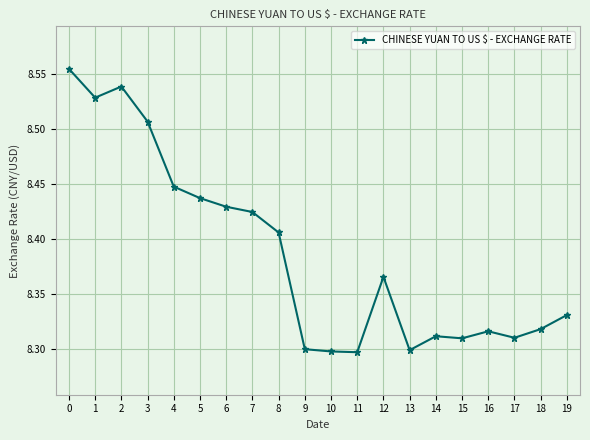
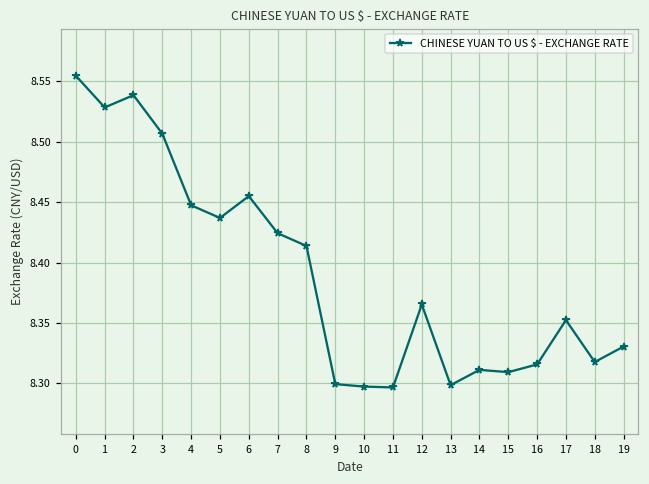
6: 8.429 -> 8.455
8: 8.406 -> 8.414
17: 8.310 -> 8.352
